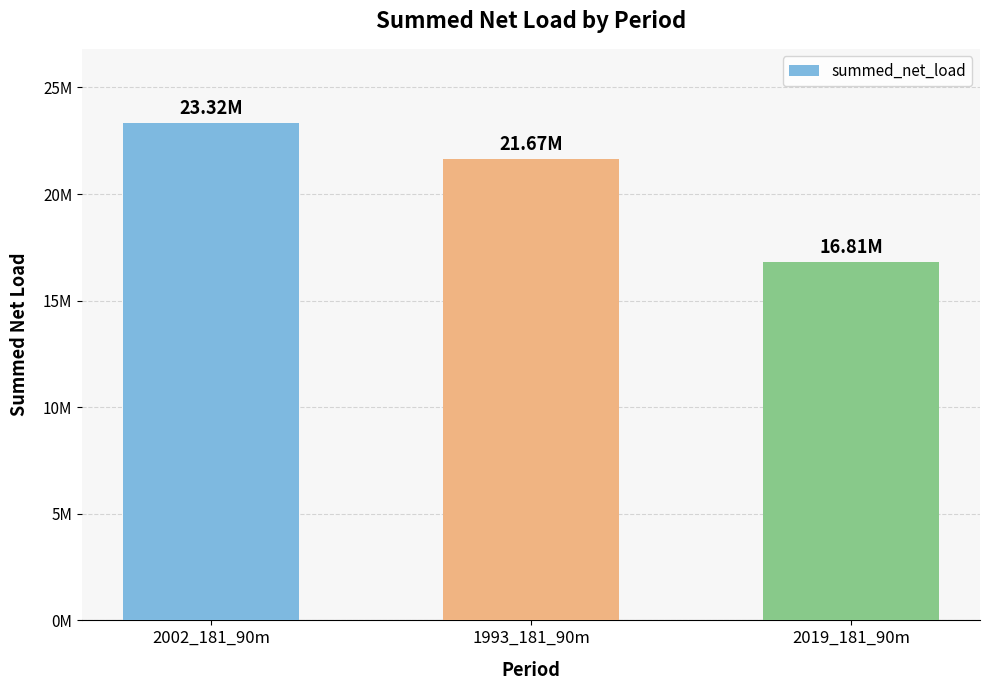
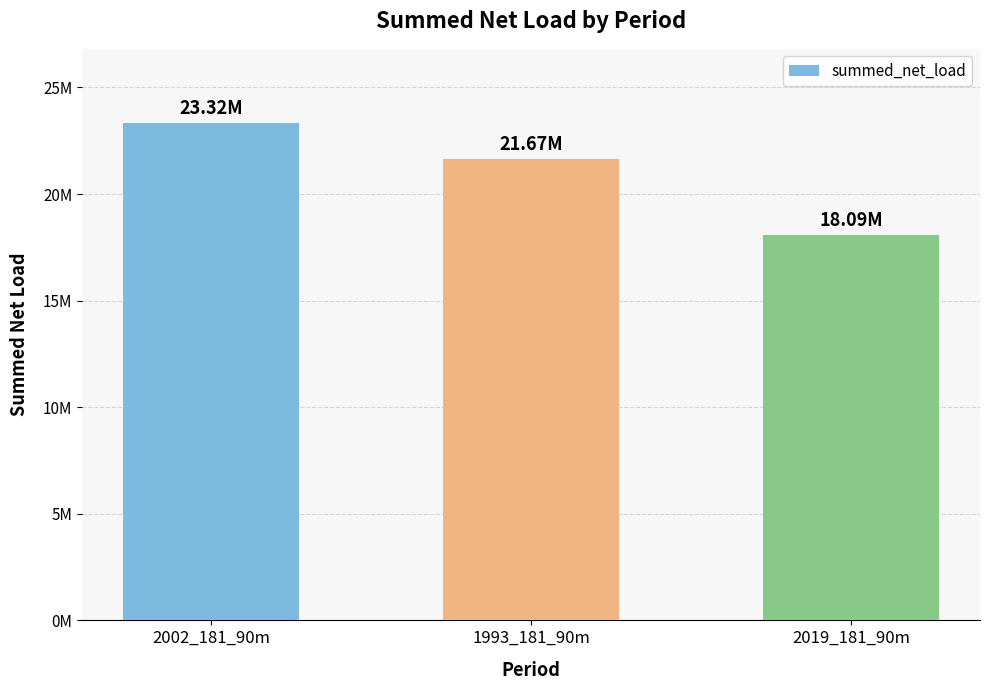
2019_181_90m: 16.81M -> 18.09M
